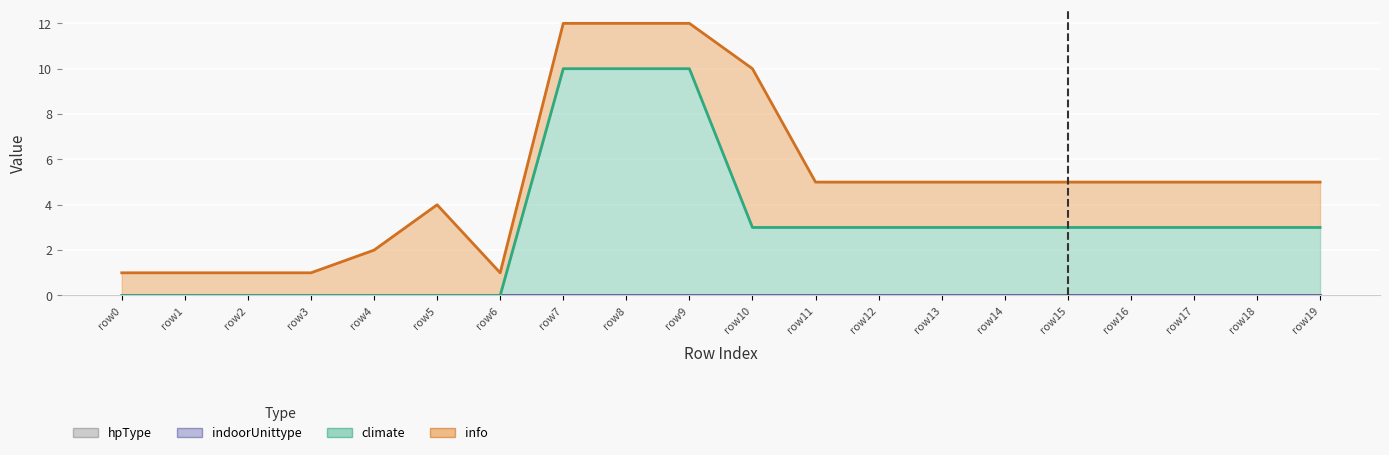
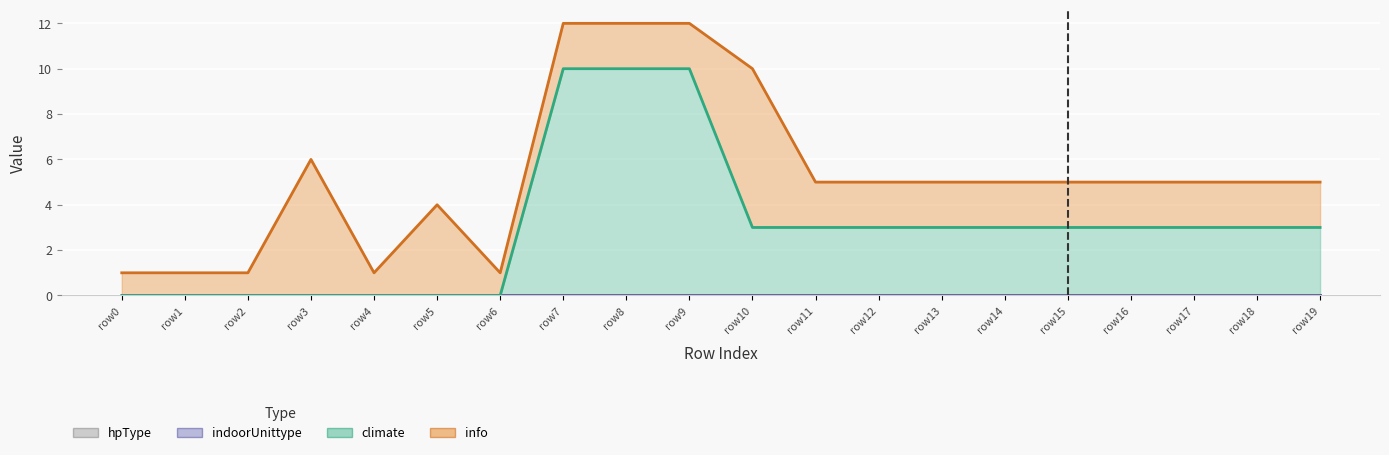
info, row3: 1 -> 6
info, row4: 2 -> 1
